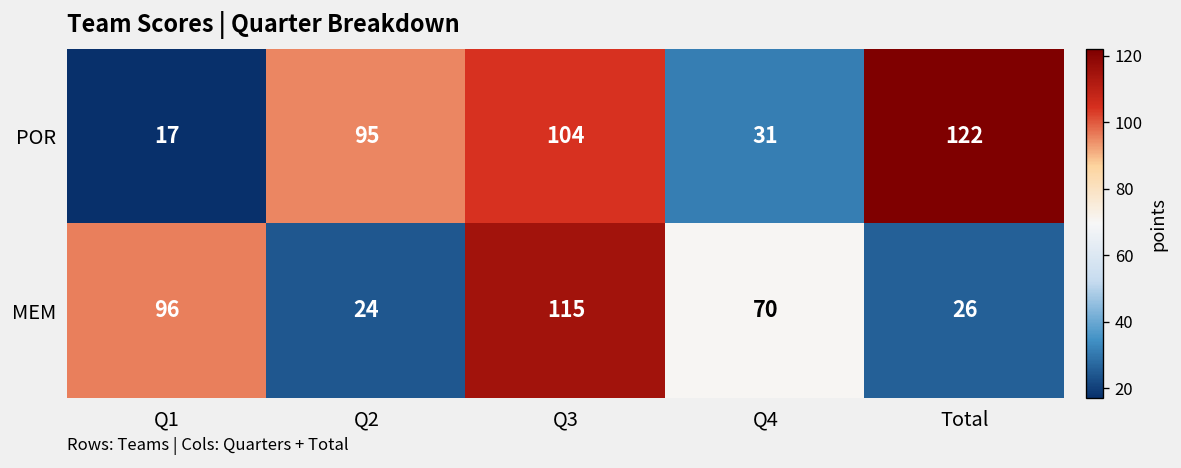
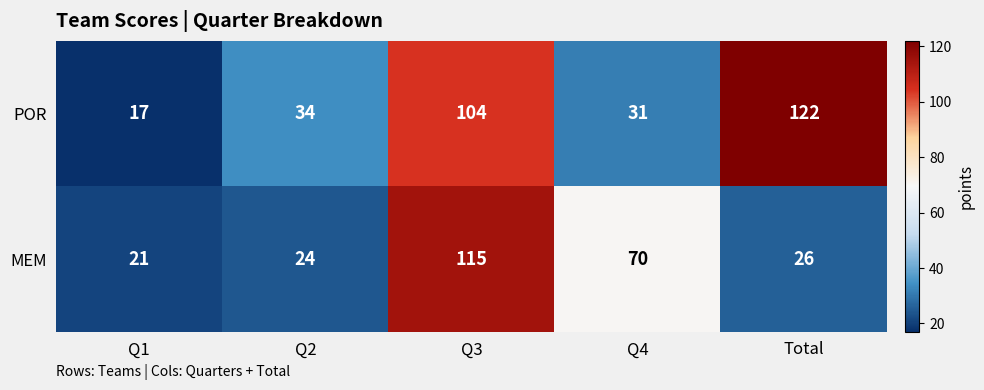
POR, Q2: 95 -> 34
MEM, Q1: 96 -> 21
